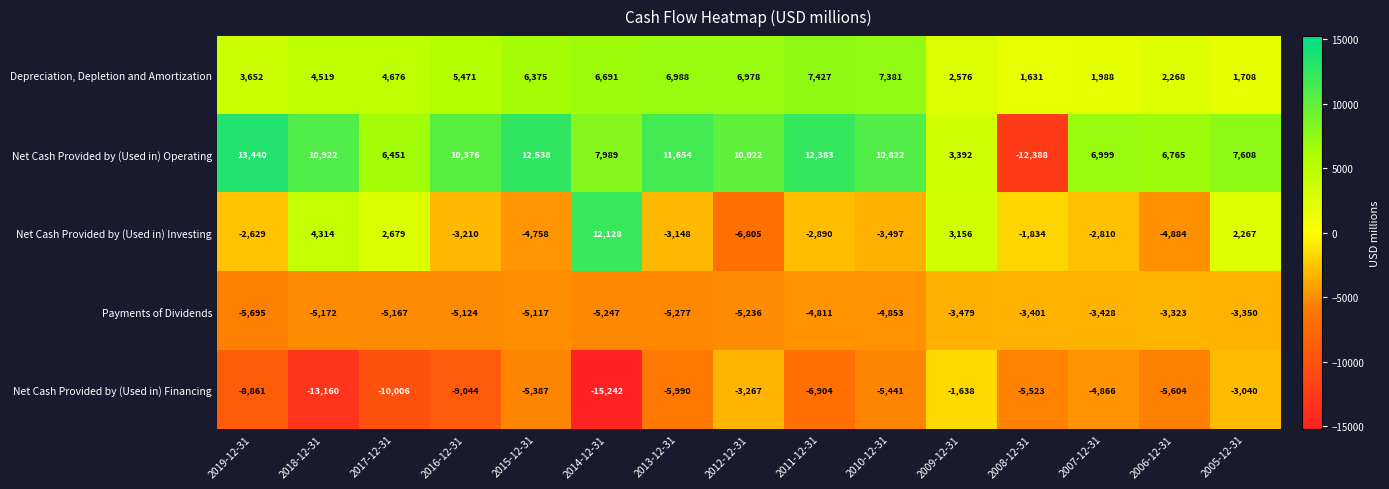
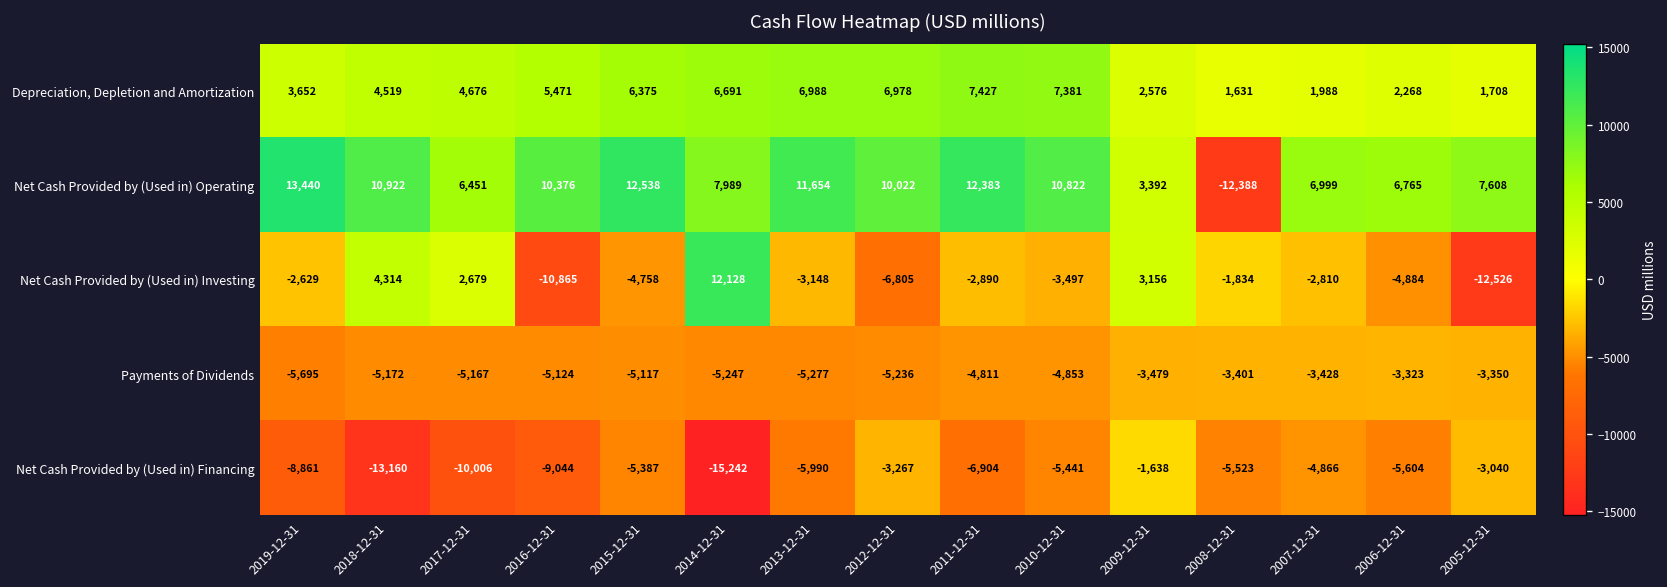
Net Cash Provided by (Used in) Investing, 2016-12-31: -3,210 -> -10,865
Net Cash Provided by (Used in) Investing, 2005-12-31: 2,267 -> -12,526
